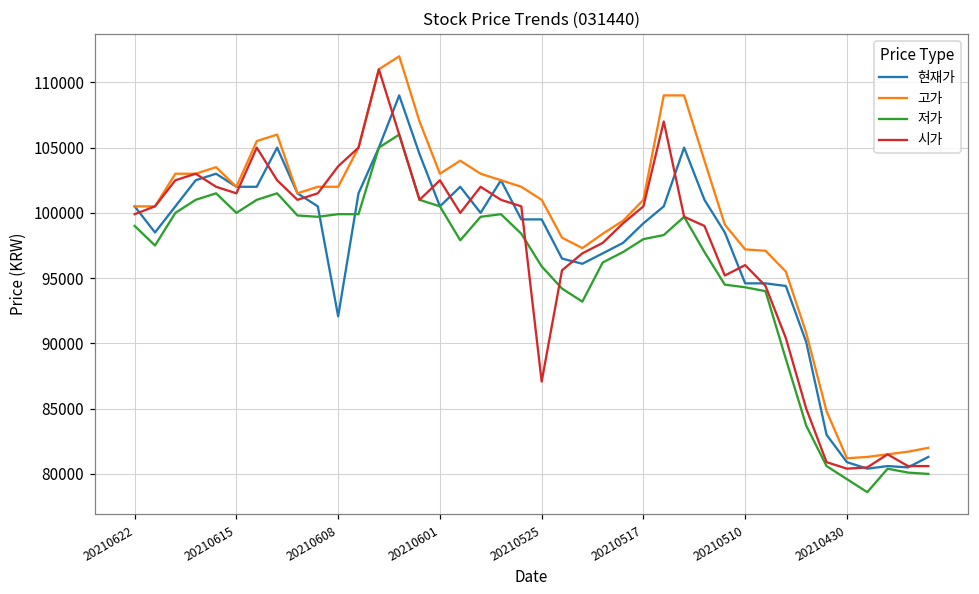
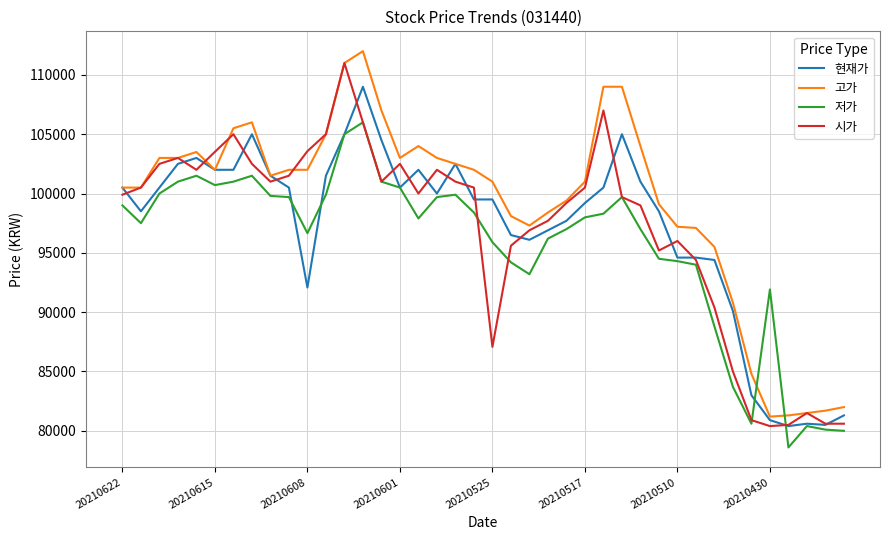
저가, 20210615: 100000 -> 100700
시가, 20210615: 101500 -> 103500
저가, 20210608: 99900 -> 96700
저가, 20210430: 79600 -> 91900
